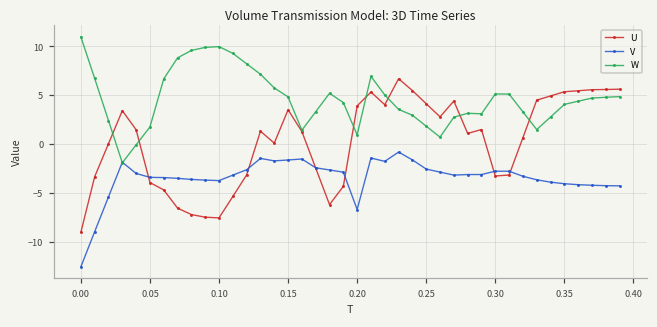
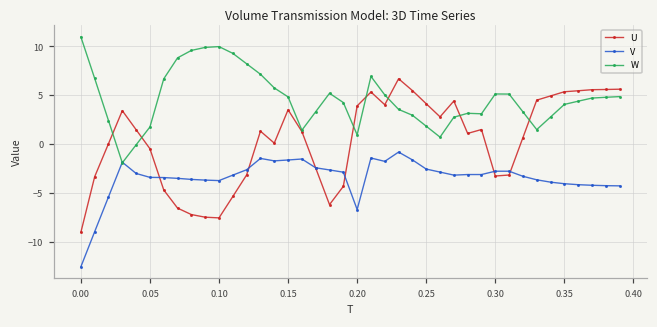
U, 0.05: -4 -> 0
